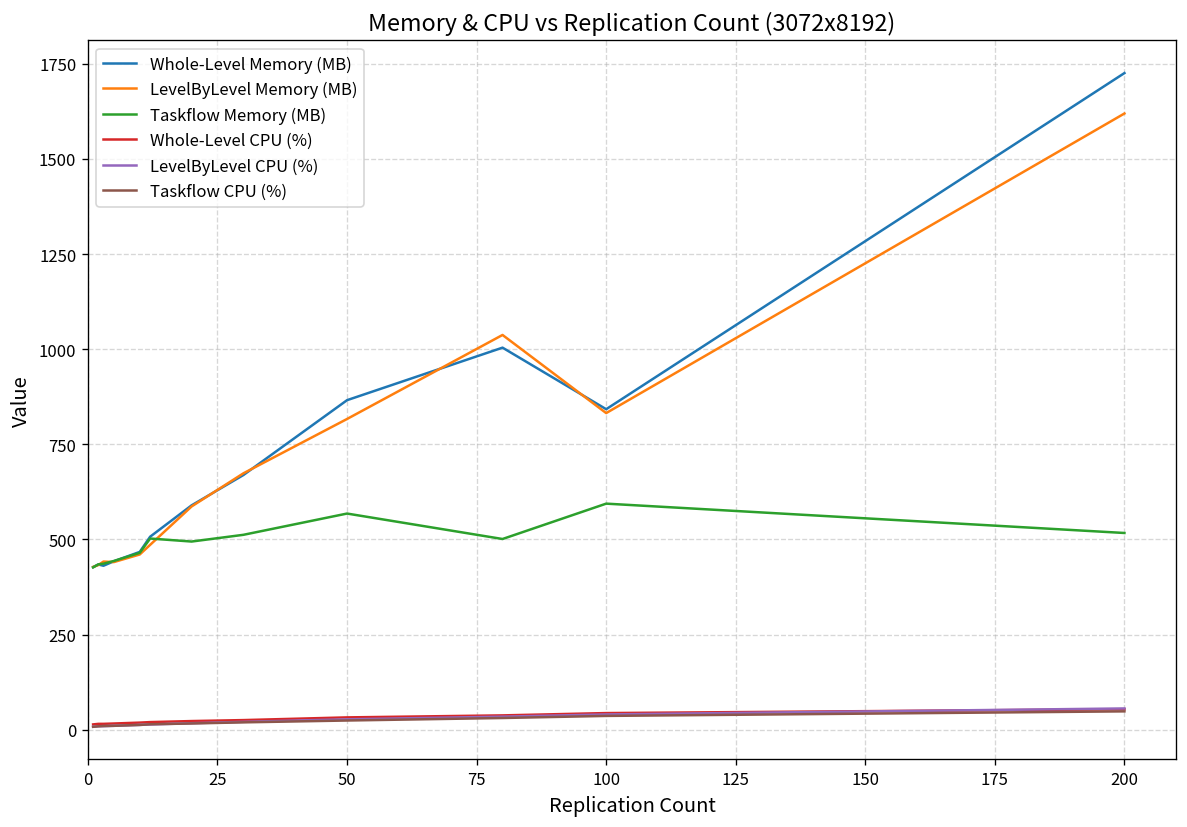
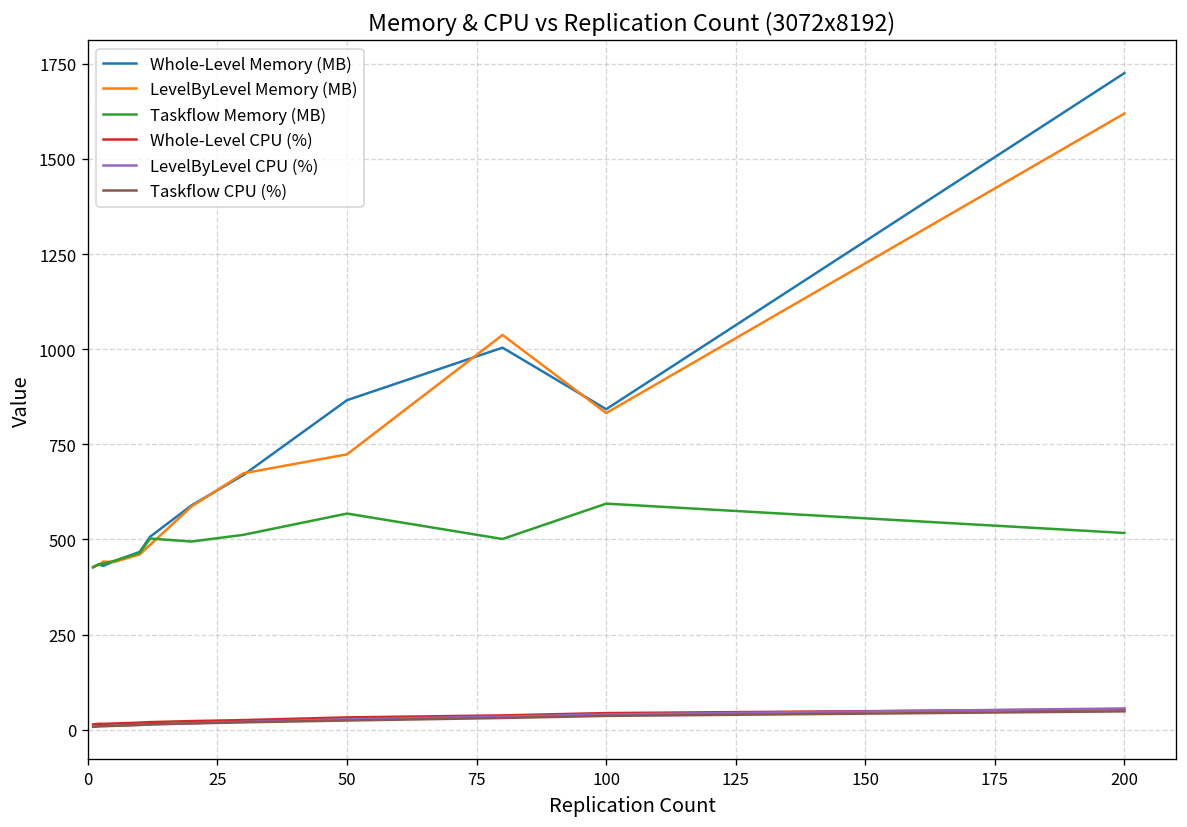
LevelByLevel Memory (MB), 50: 820 -> 720
